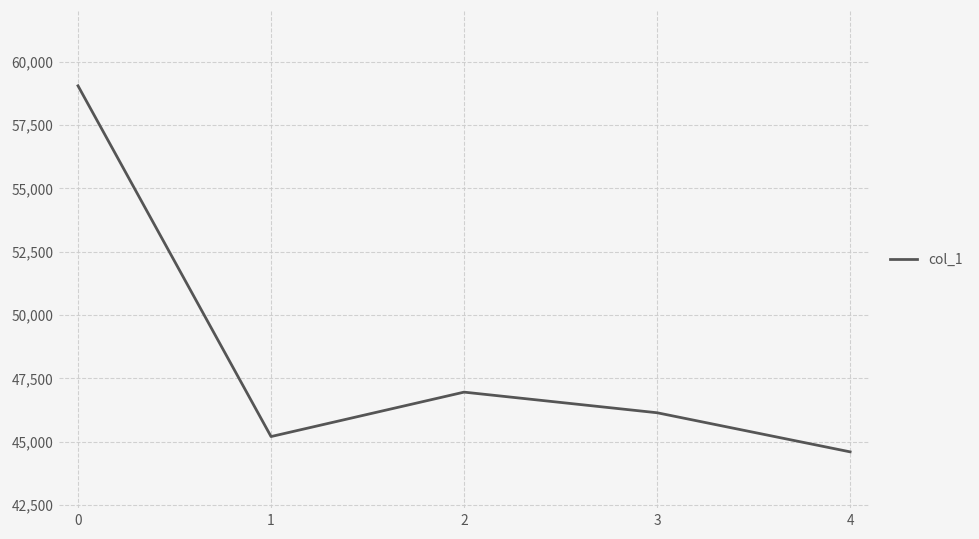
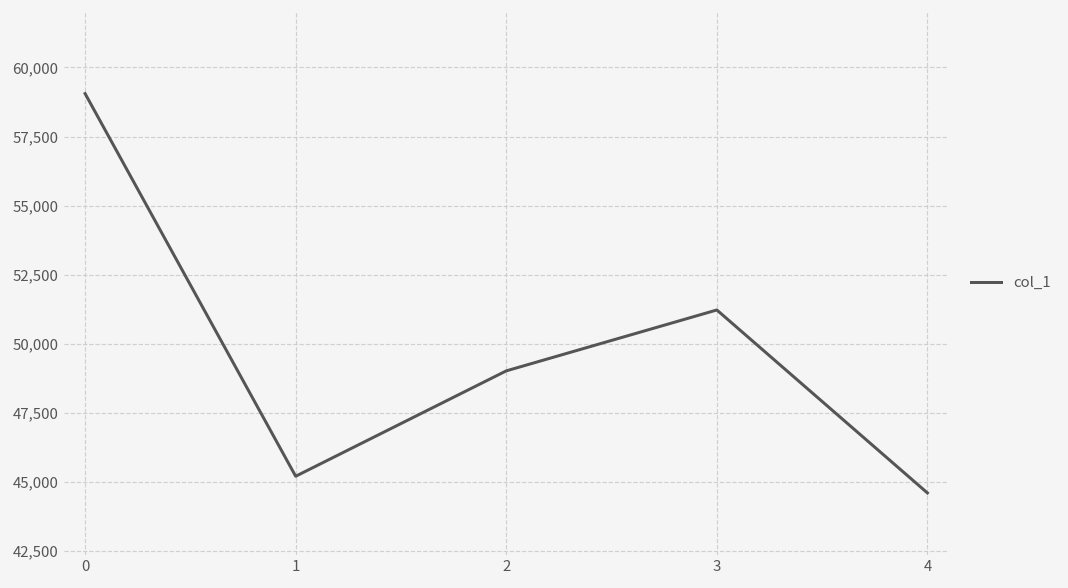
2: 47,000 -> 49,000
3: 46,100 -> 51,200
